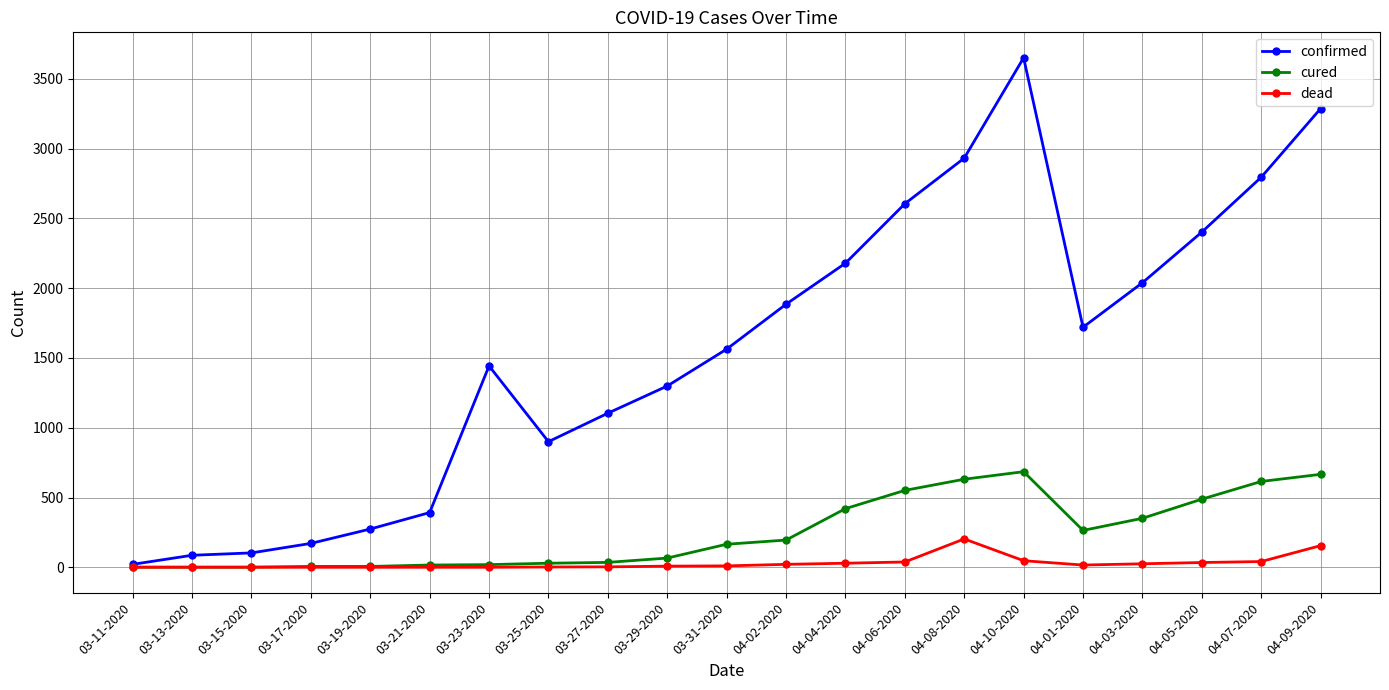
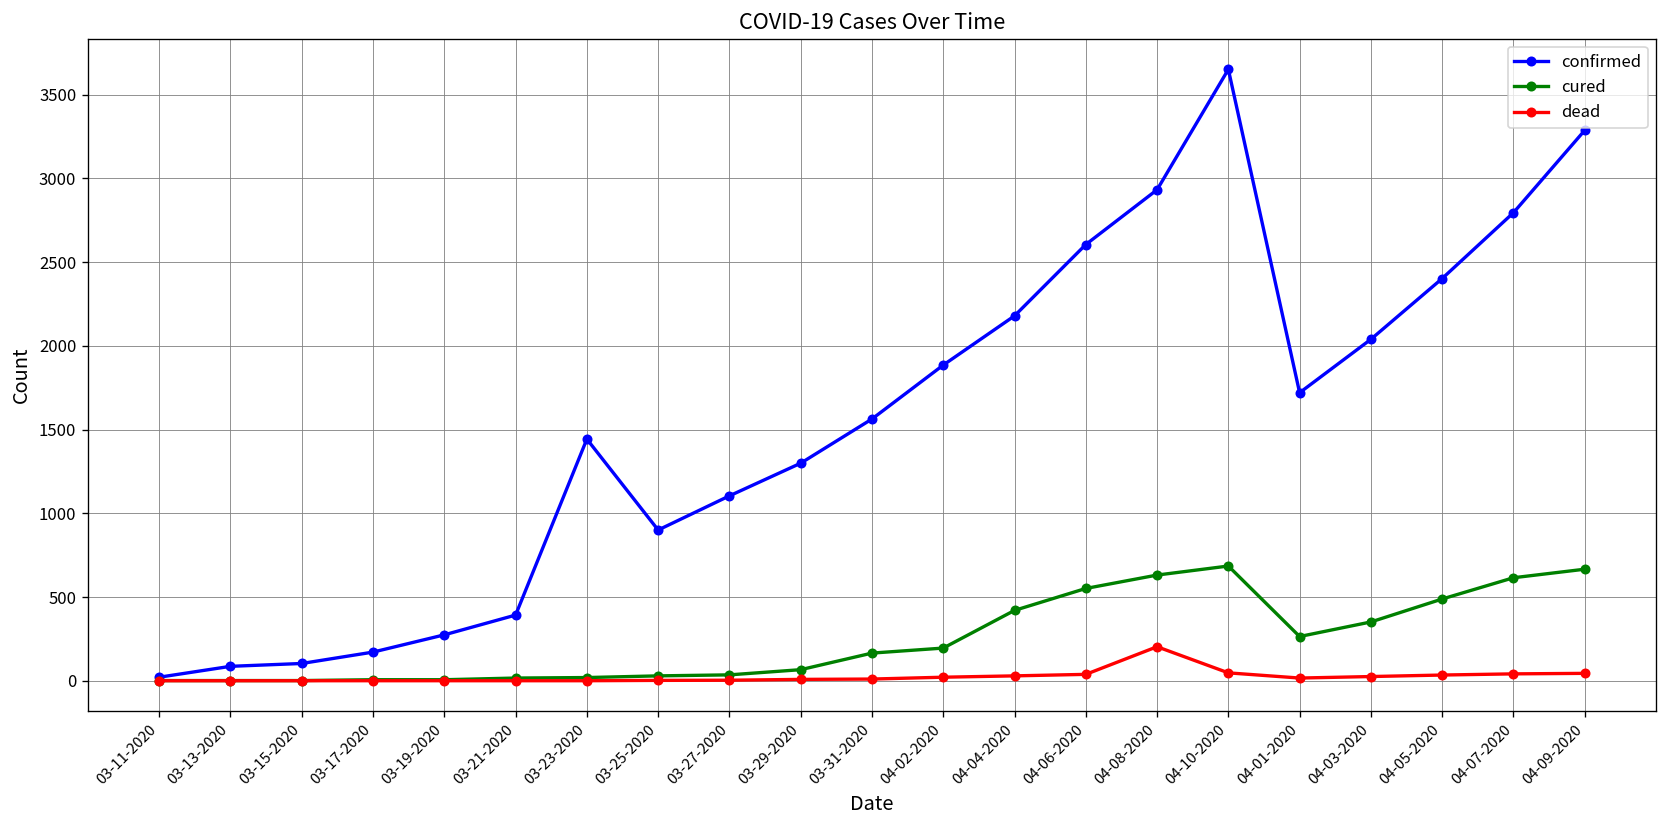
dead, 04-09-2020: 160 -> 40
